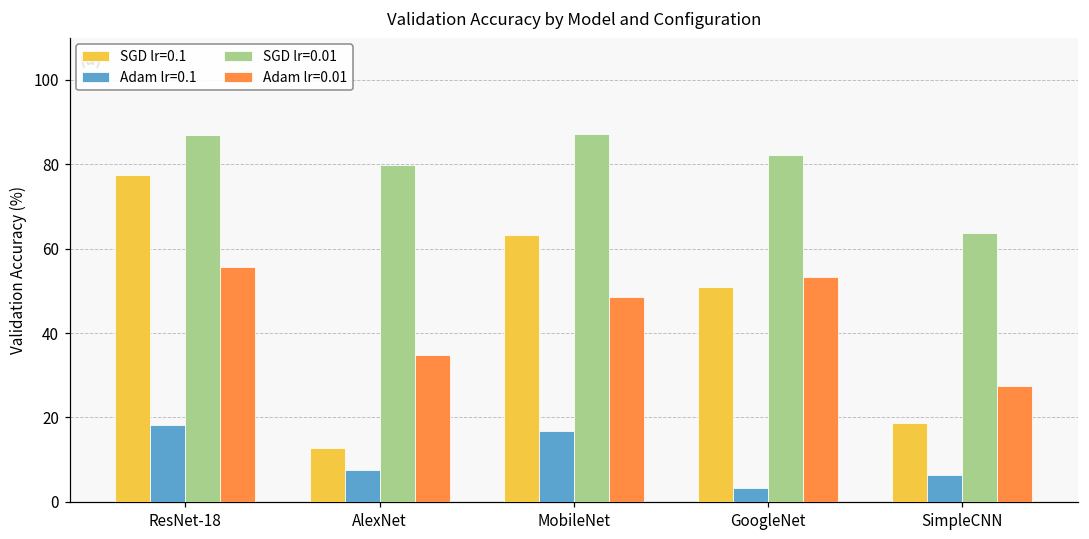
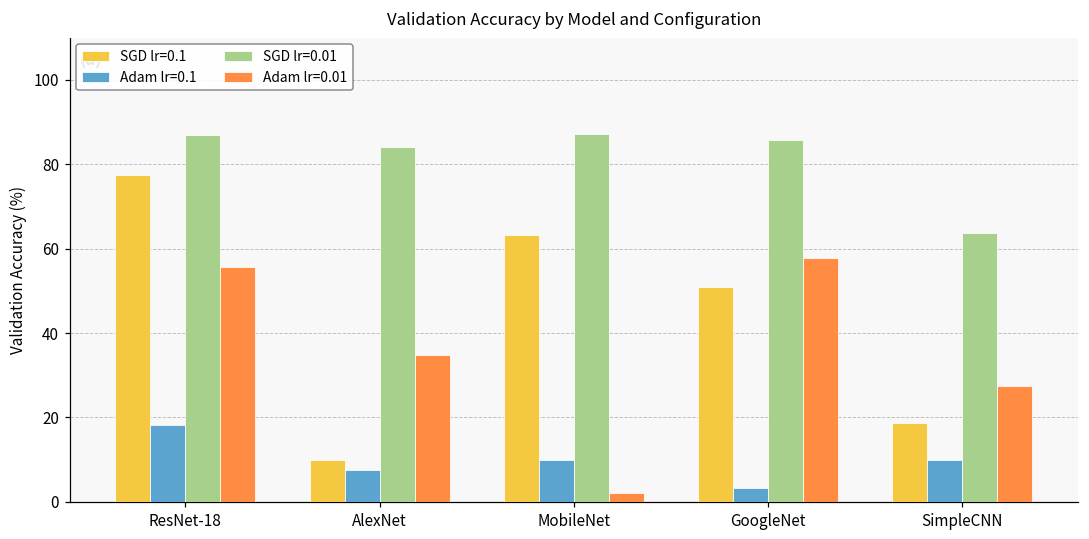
SGD lr=0.1, AlexNet: 13 -> 10
SGD lr=0.01, AlexNet: 80 -> 84
Adam lr=0.1, MobileNet: 17 -> 10
Adam lr=0.01, MobileNet: 48 -> 2
SGD lr=0.01, GoogleNet: 82 -> 86
Adam lr=0.01, GoogleNet: 53 -> 58
Adam lr=0.1, SimpleCNN: 6 -> 10
